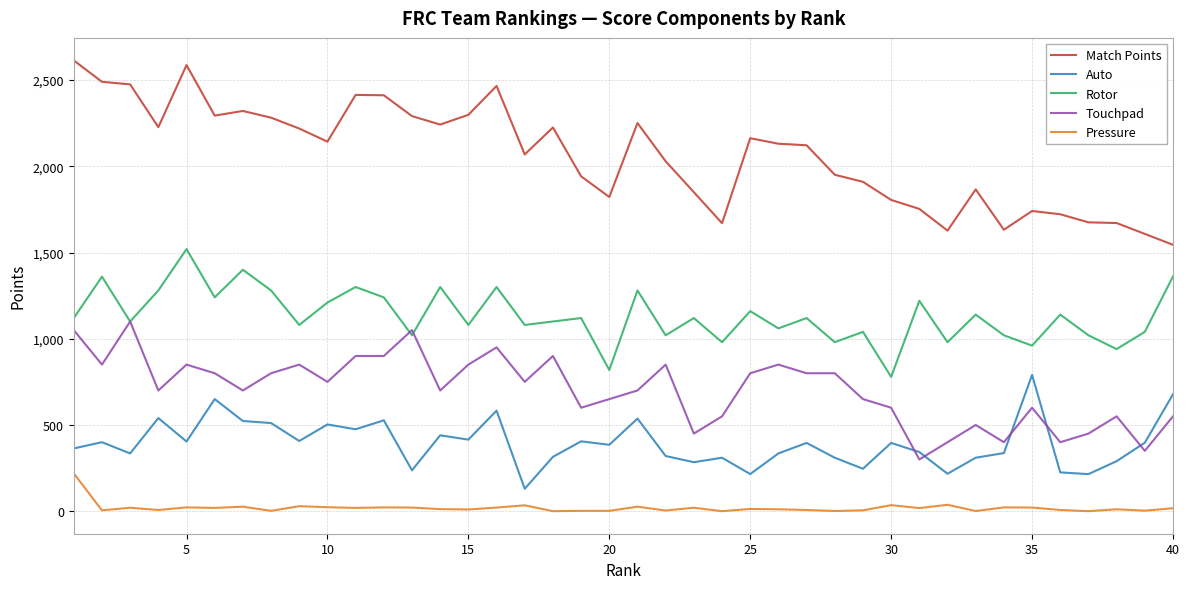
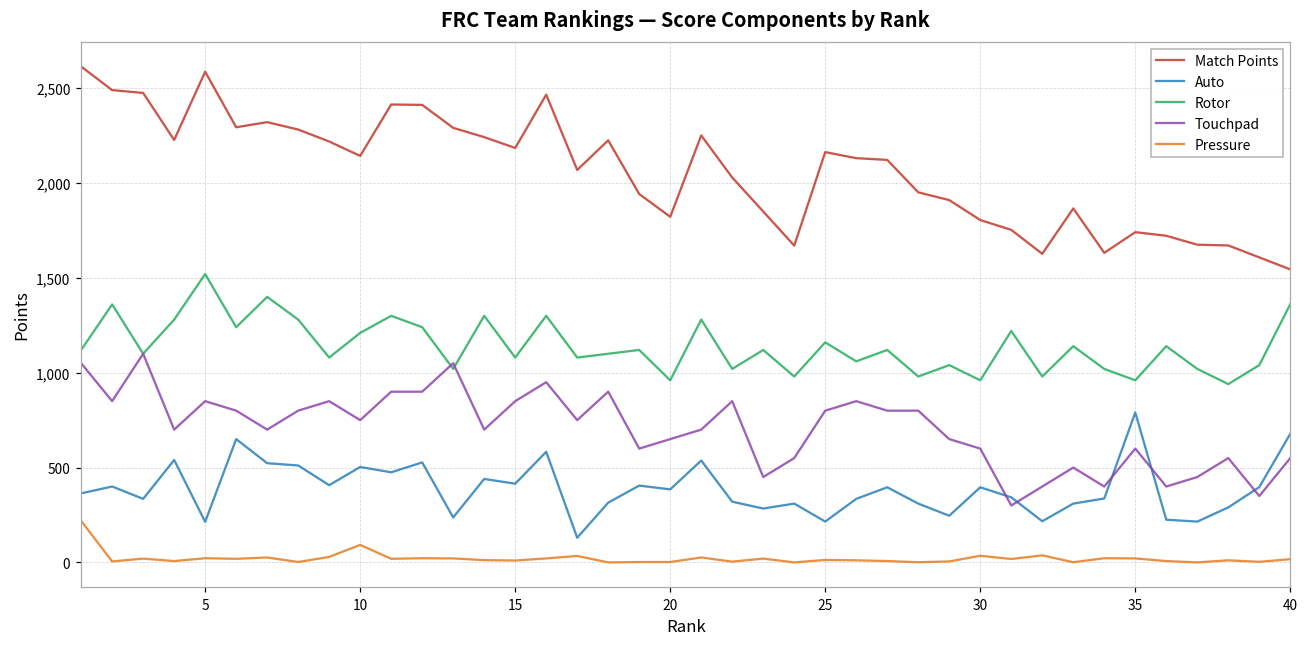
Auto, 5: 400 -> 210
Pressure, 10: 20 -> 90
Match Points, 15: 2,300 -> 2,190
Rotor, 20: 820 -> 960
Rotor, 30: 780 -> 960
